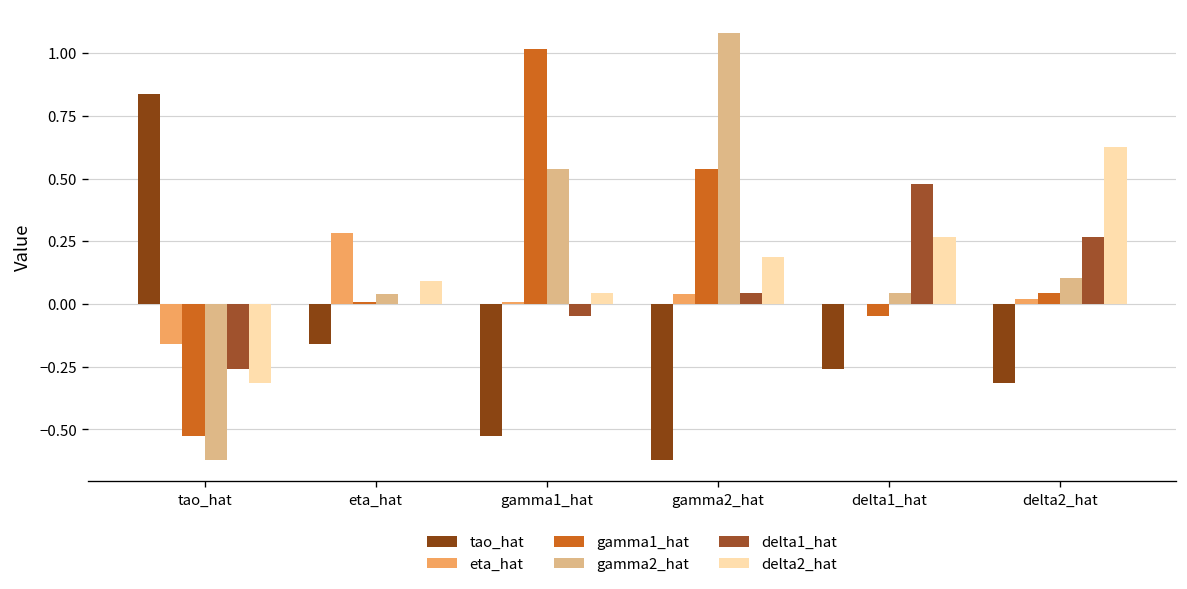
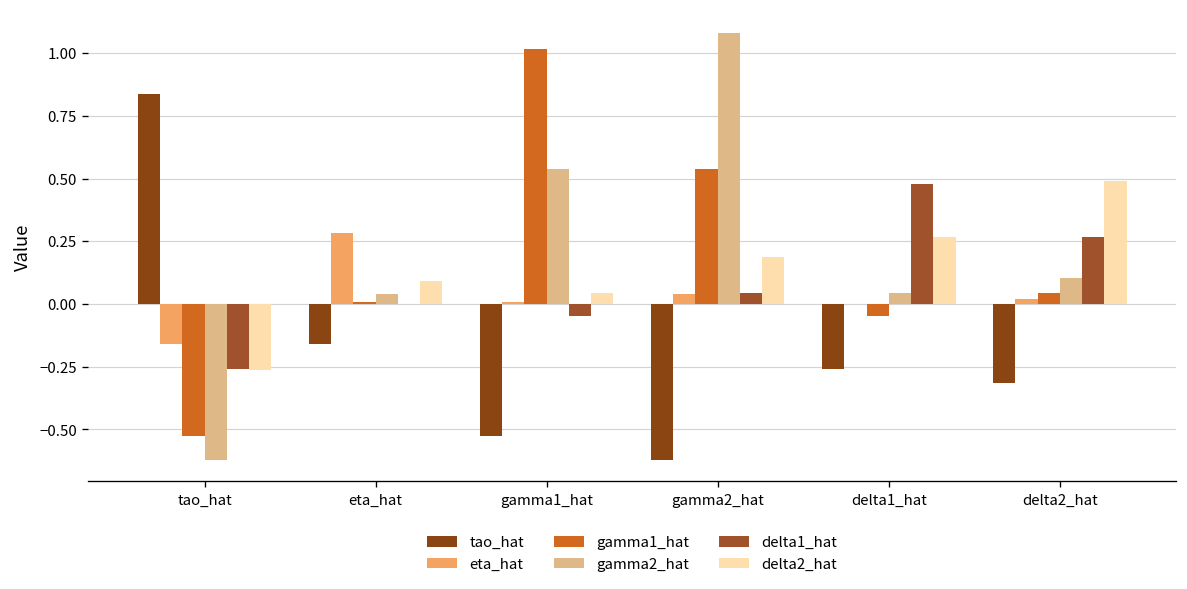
delta2_hat, tao_hat: -0.32 -> -0.26
delta2_hat, delta2_hat: 0.63 -> 0.49
